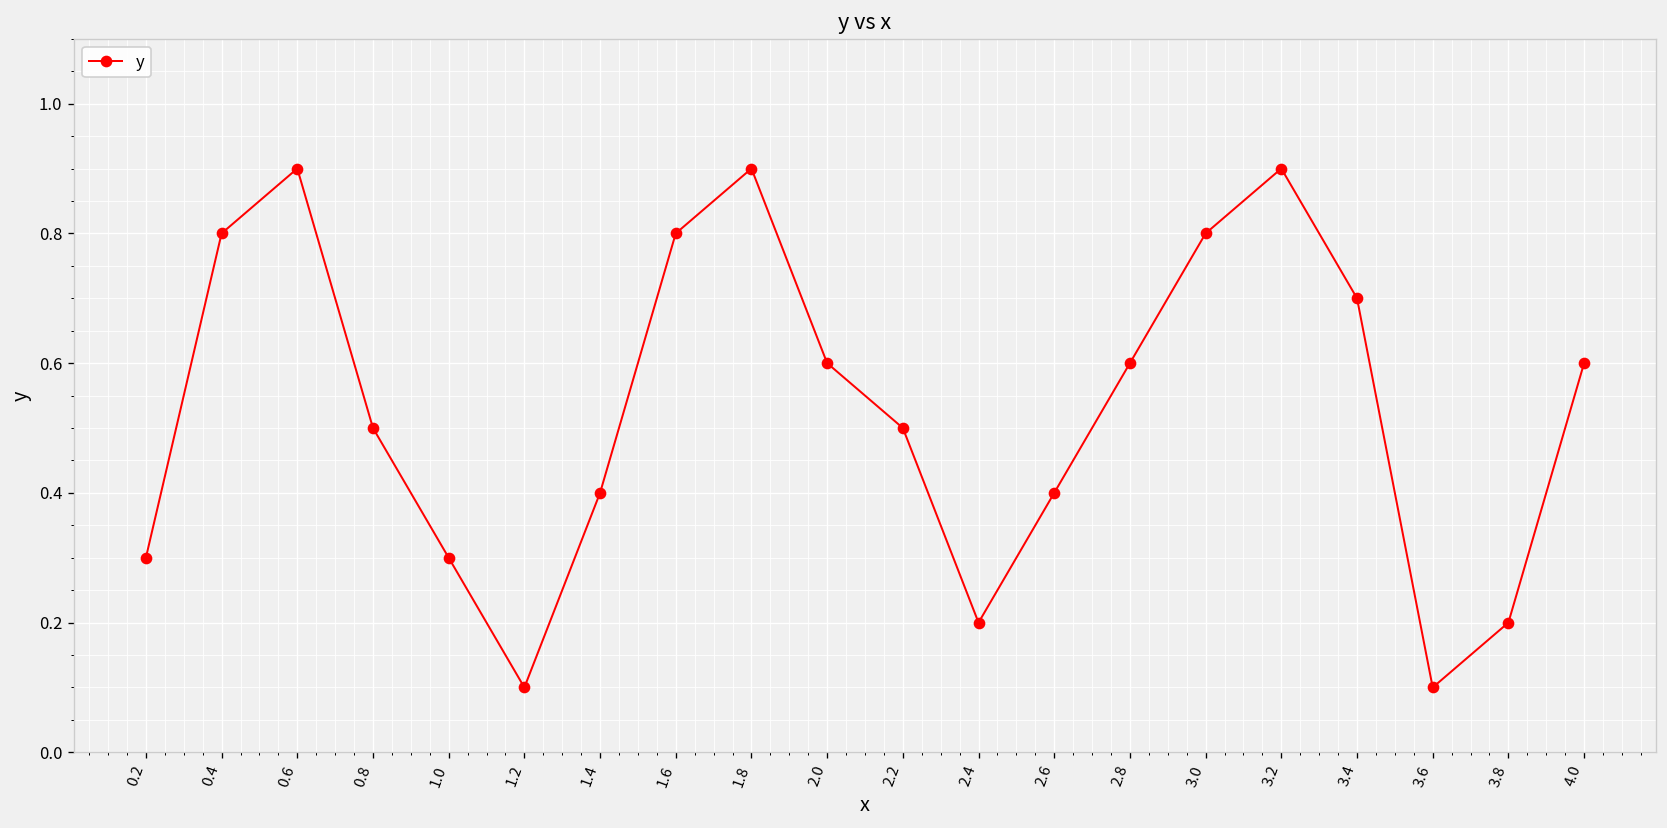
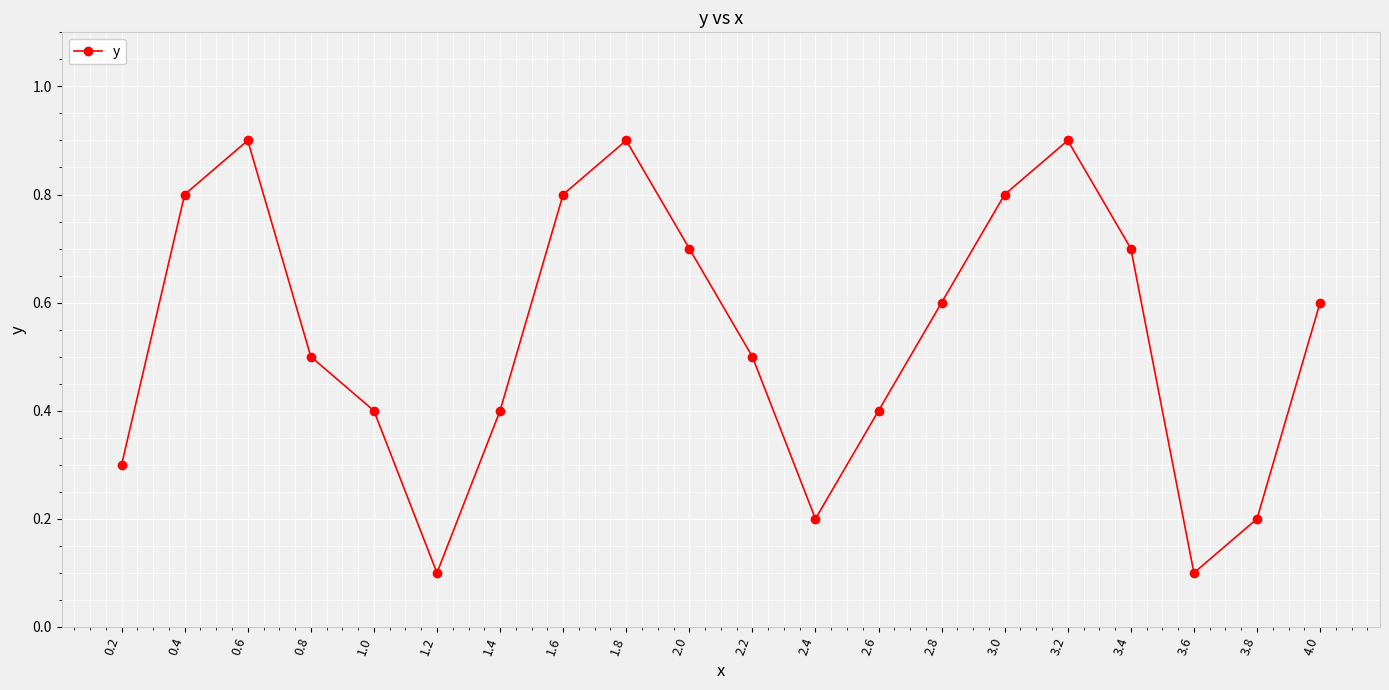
1.0: 0.3 -> 0.4
2.0: 0.6 -> 0.7
